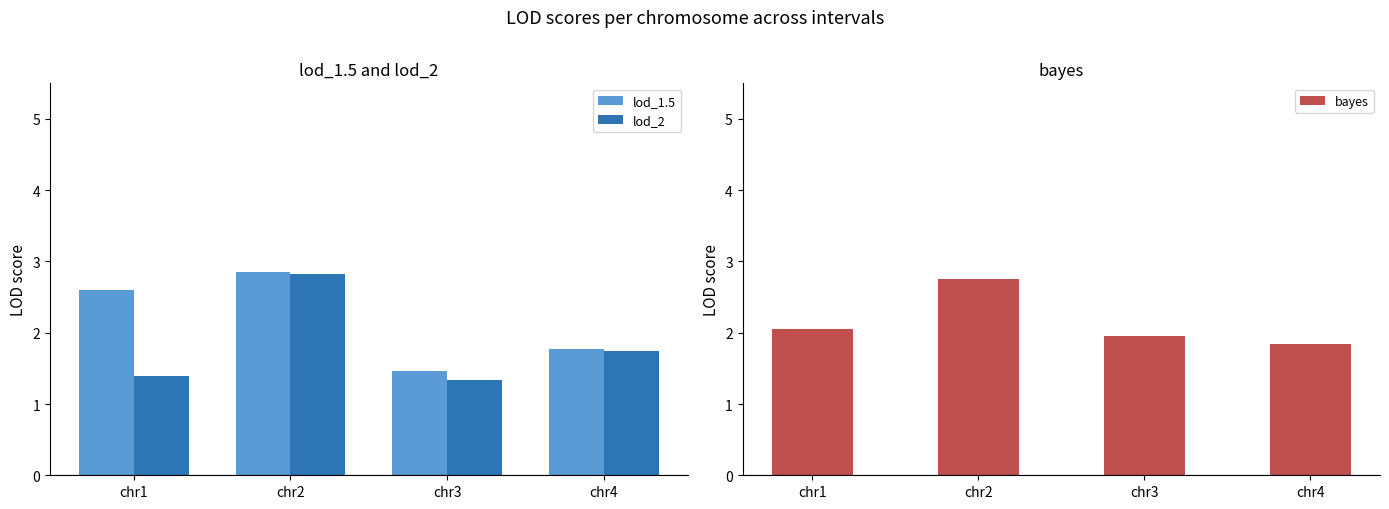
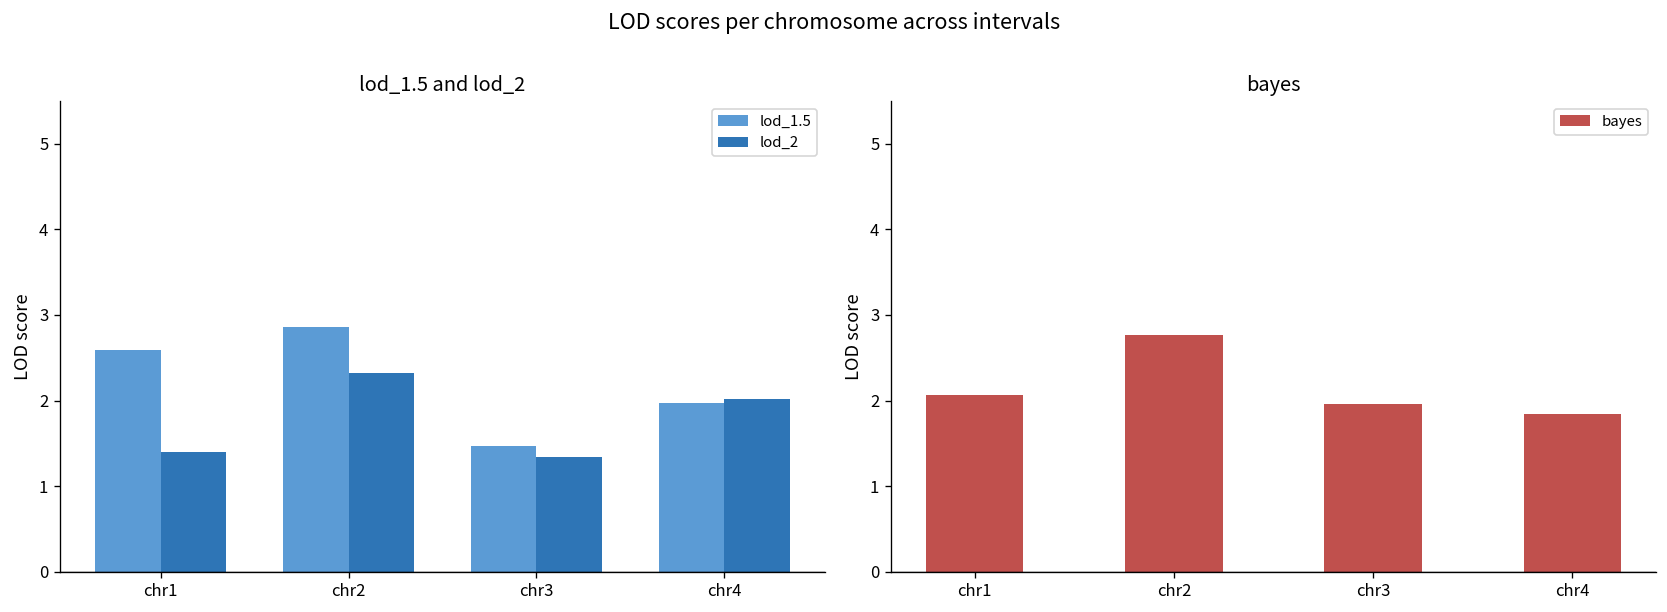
lod_1.5 and lod_2, lod_2, chr2: 2.8 -> 2.3
lod_1.5 and lod_2, lod_1.5, chr4: 1.8 -> 2.0
lod_1.5 and lod_2, lod_2, chr4: 1.7 -> 2.0
